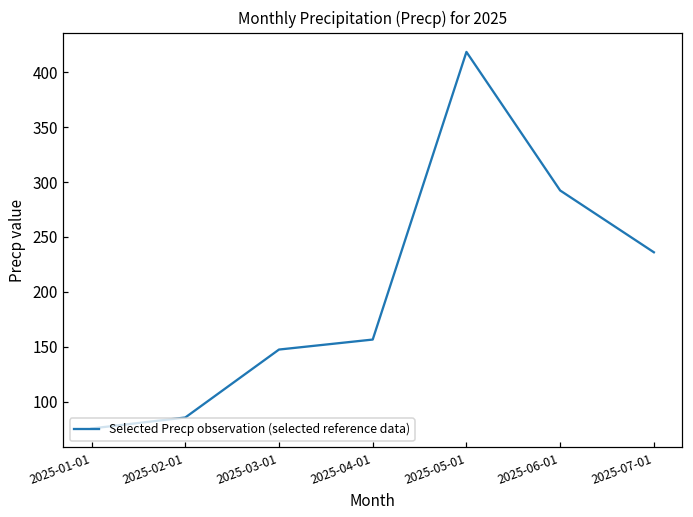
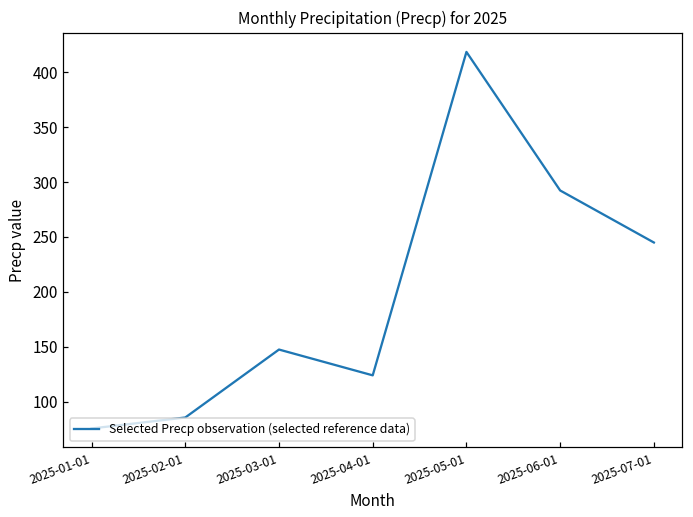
2025-04-01: 160 -> 120
2025-07-01: 236 -> 245
